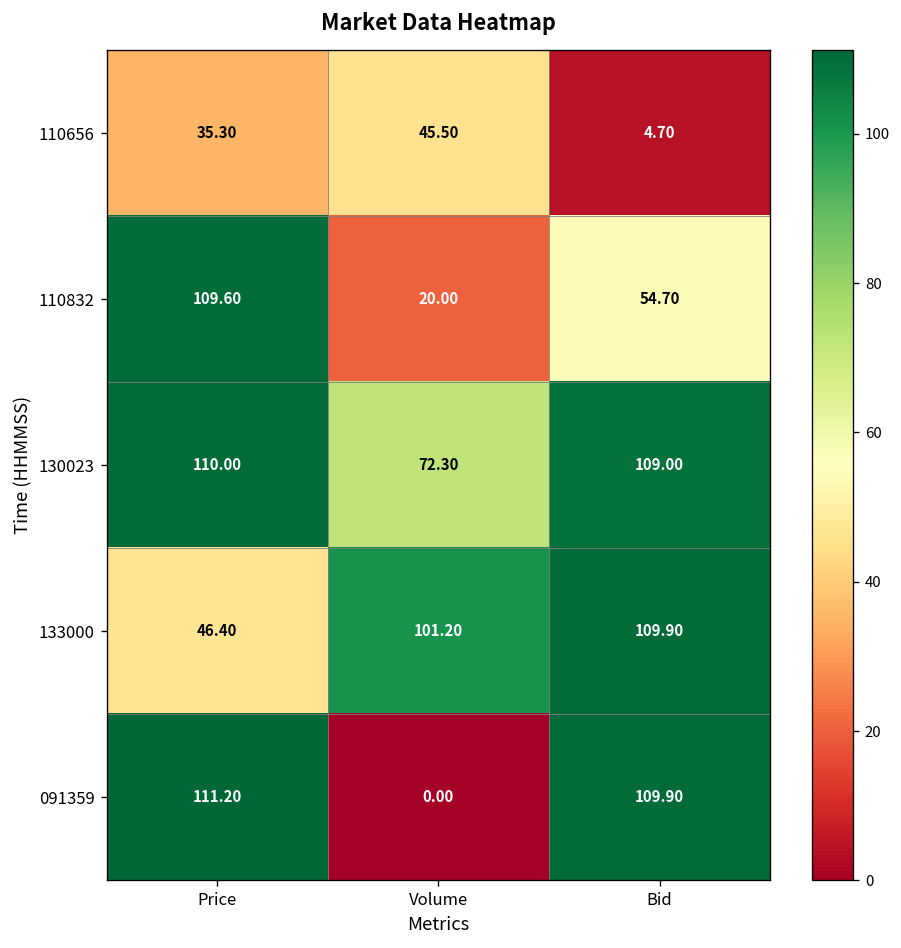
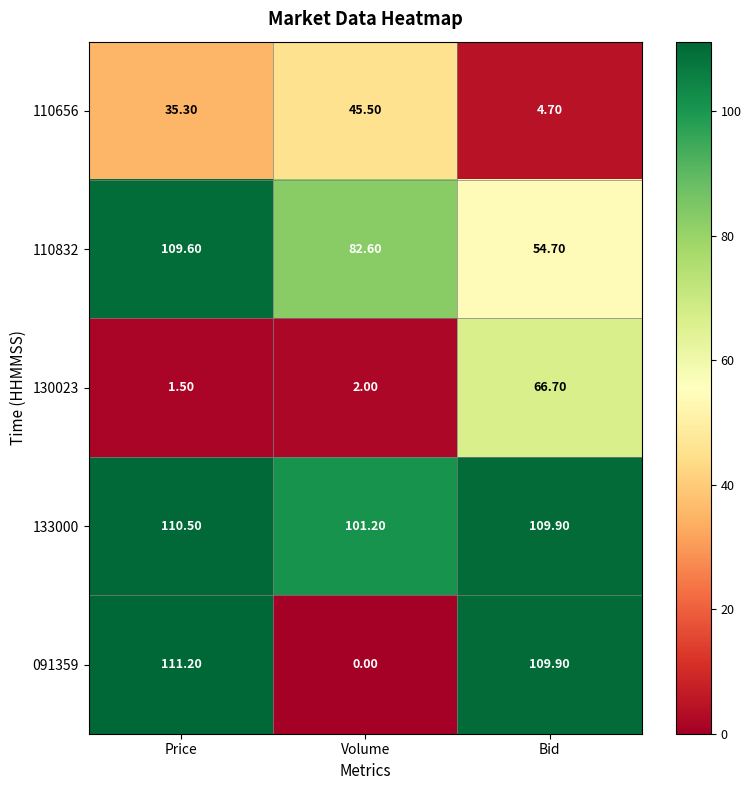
110832, Volume: 20.00 -> 82.60
130023, Price: 110.00 -> 1.50
130023, Volume: 72.30 -> 2.00
130023, Bid: 109.00 -> 66.70
133000, Price: 46.40 -> 110.50
